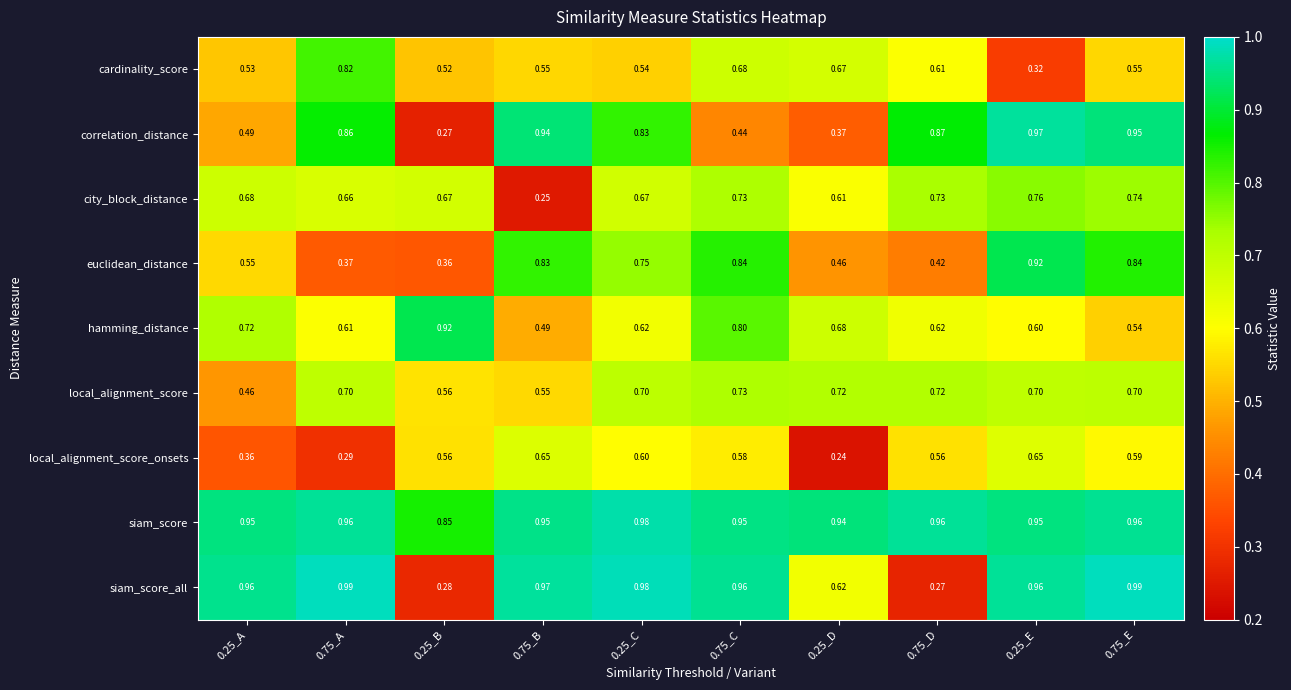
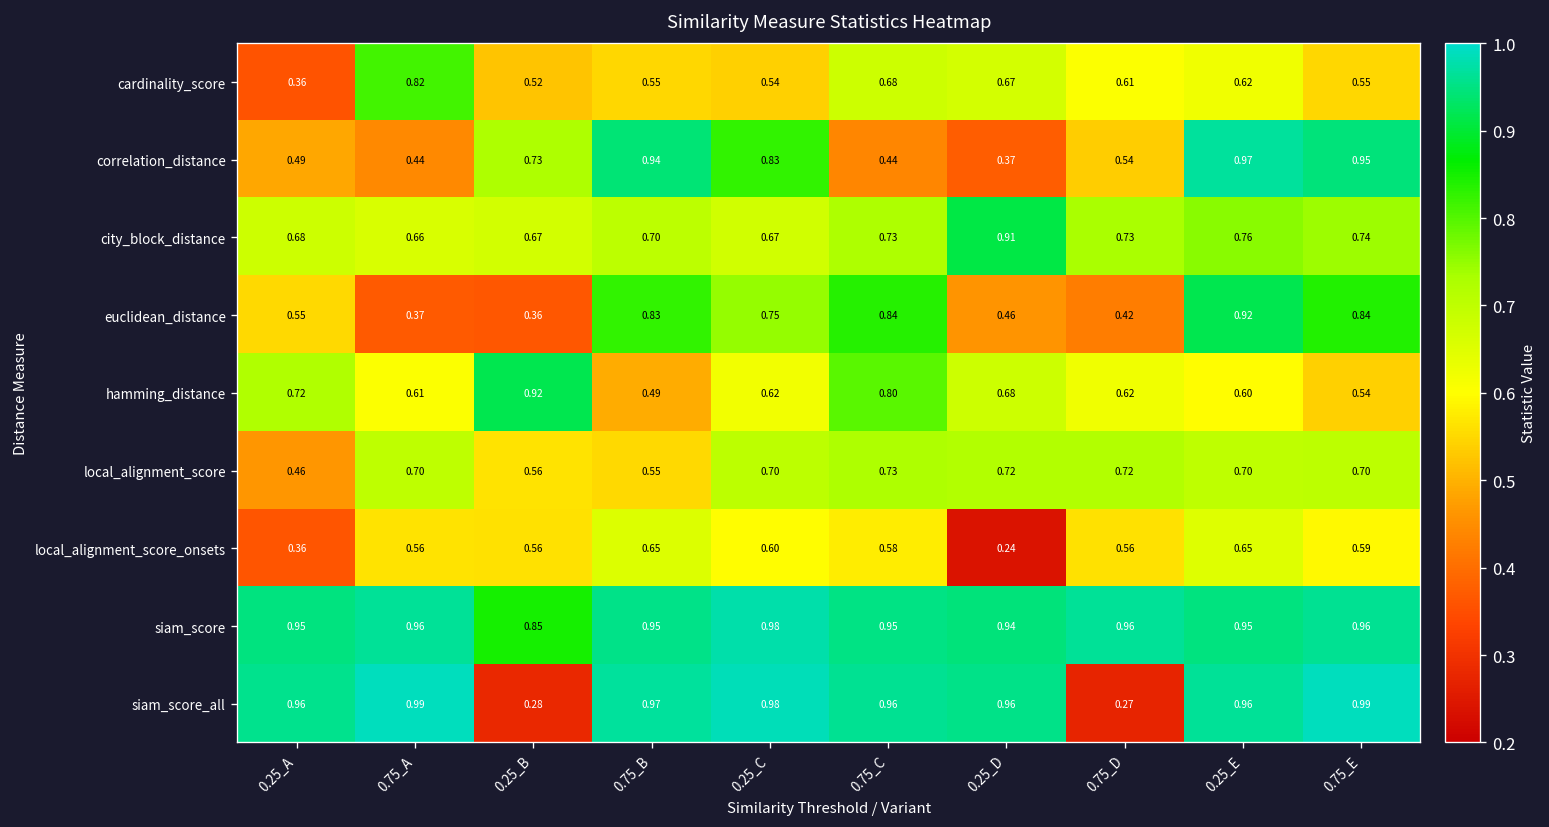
cardinality_score, 0.25_A: 0.53 -> 0.36
cardinality_score, 0.25_E: 0.32 -> 0.62
correlation_distance, 0.75_A: 0.86 -> 0.44
correlation_distance, 0.25_B: 0.27 -> 0.73
correlation_distance, 0.75_D: 0.87 -> 0.54
city_block_distance, 0.75_B: 0.25 -> 0.70
city_block_distance, 0.25_D: 0.61 -> 0.91
local_alignment_score_onsets, 0.75_A: 0.29 -> 0.56
siam_score_all, 0.25_D: 0.62 -> 0.96
